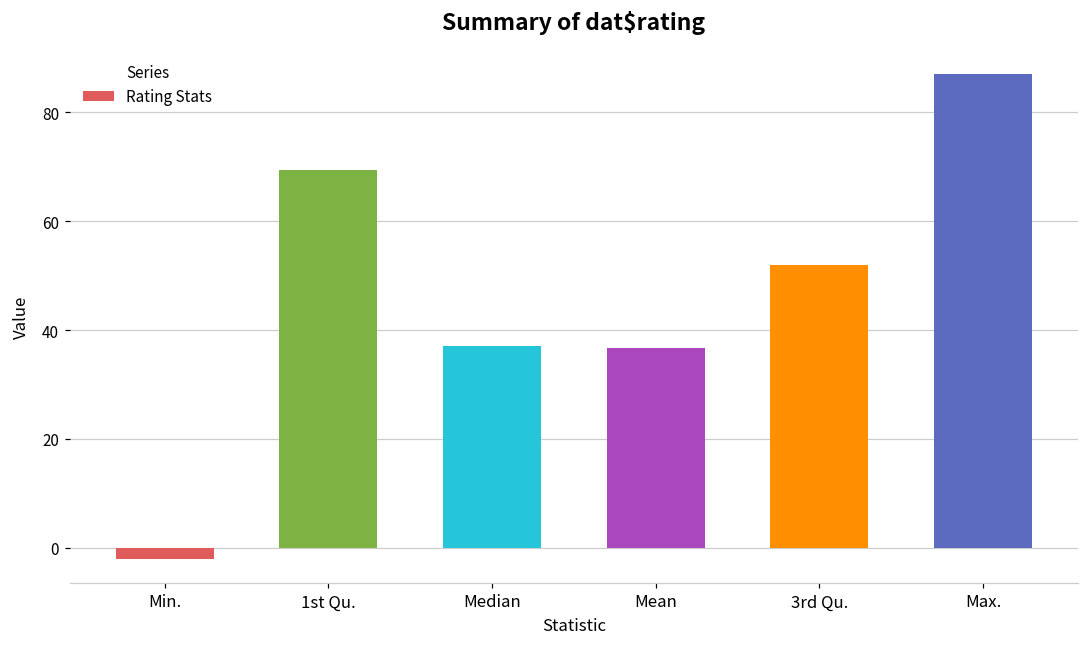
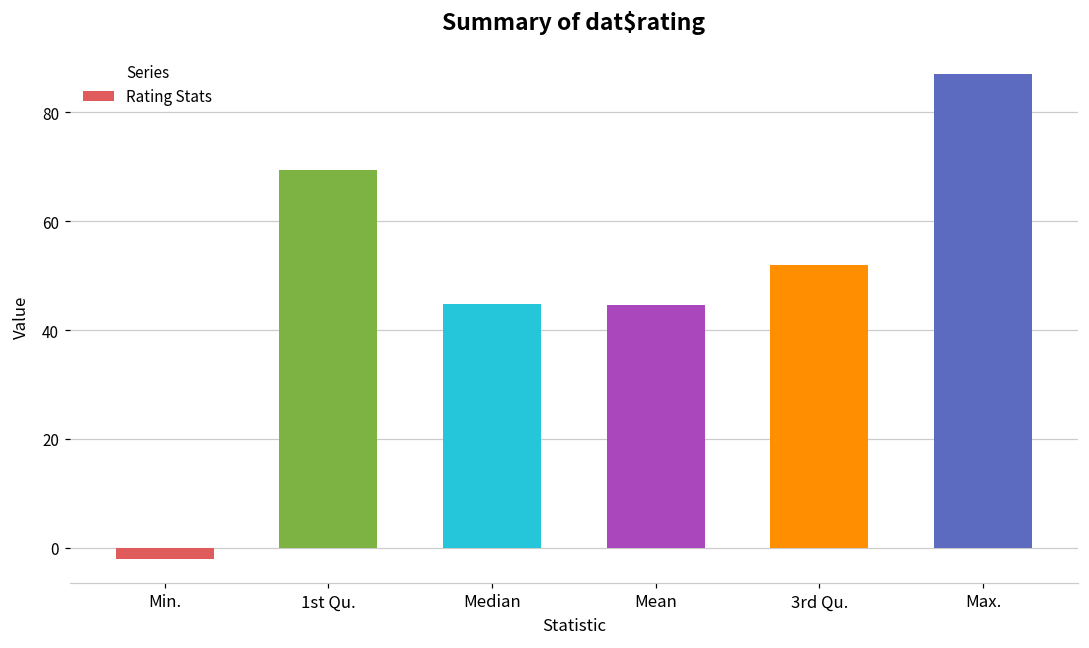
Median: 37 -> 45
Mean: 37 -> 45
